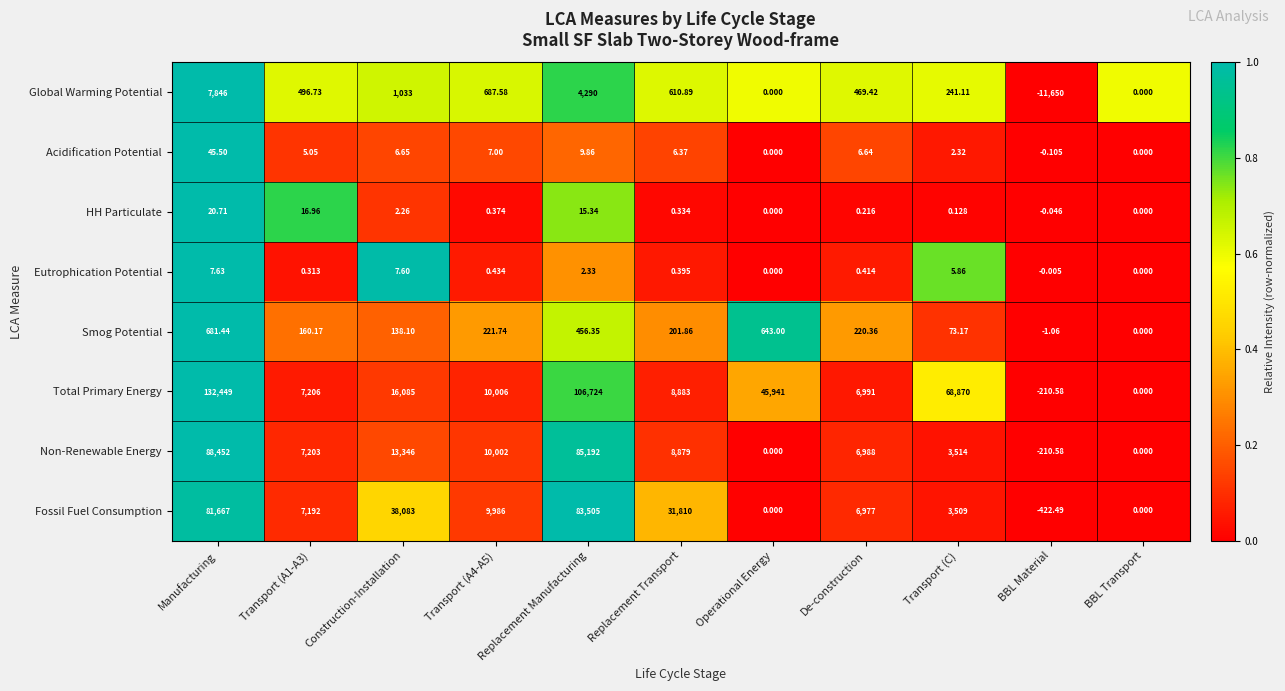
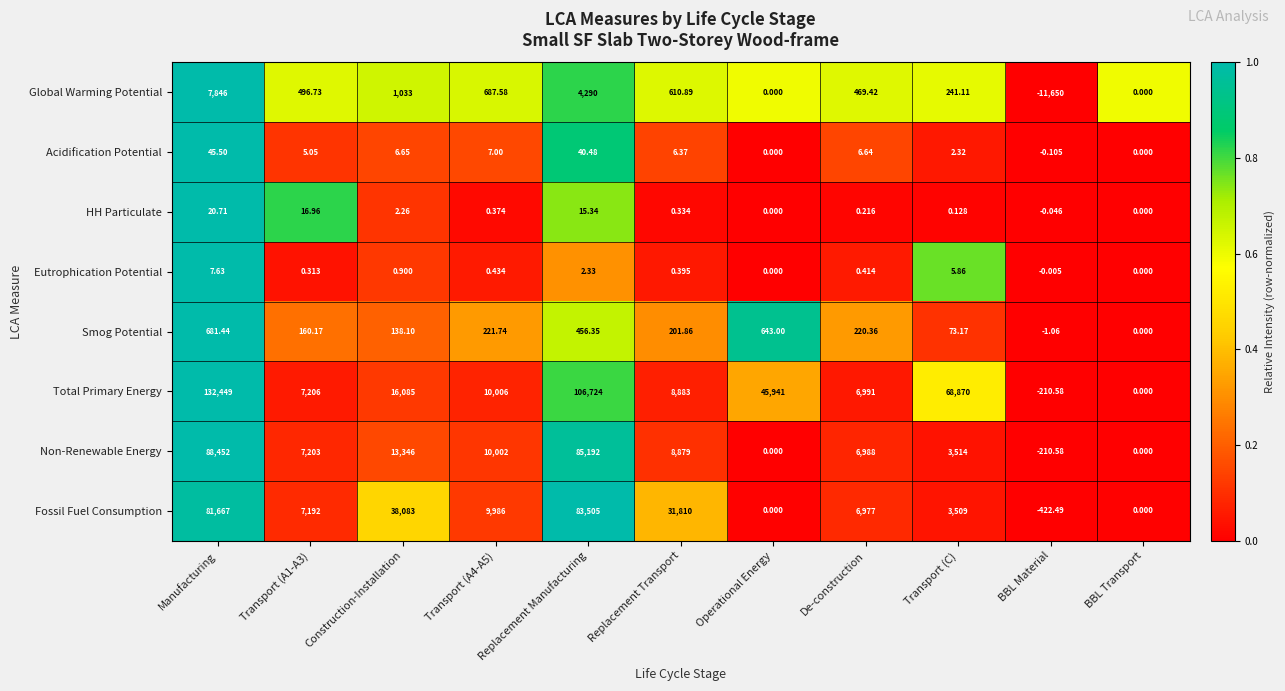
Acidification Potential, Replacement Manufacturing: 9.86 -> 40.48
Eutrophication Potential, Construction-Installation: 7.60 -> 0.900
